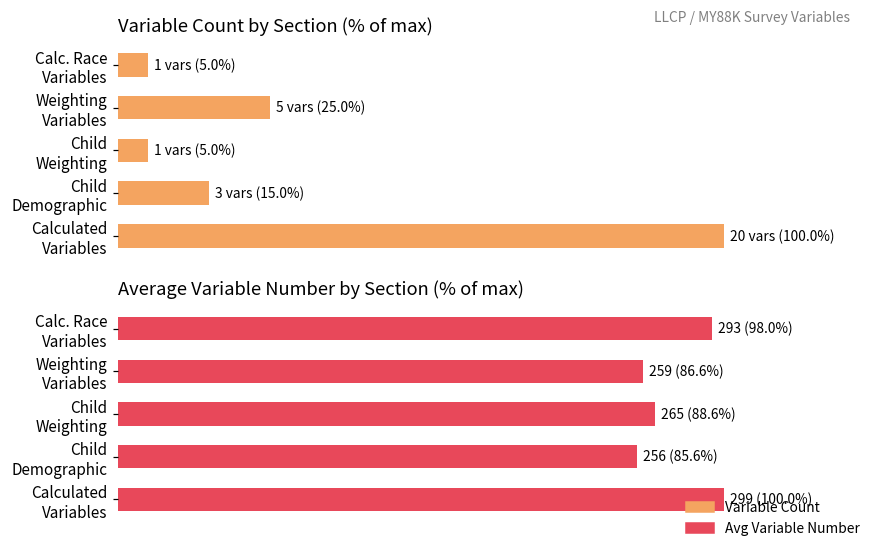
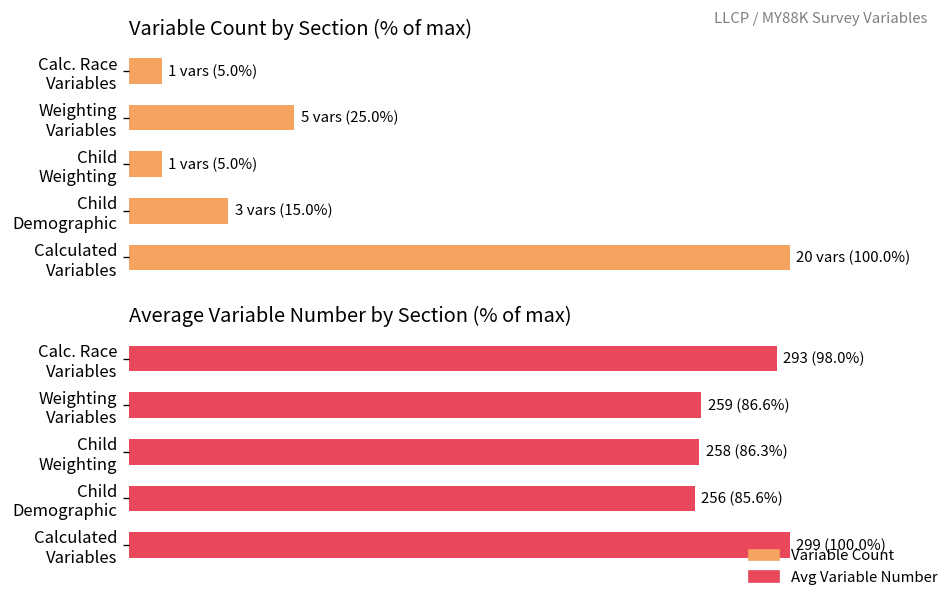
Average Variable Number by Section (% of max), Child Weighting: 265 (88.6%) -> 258 (86.3%)
